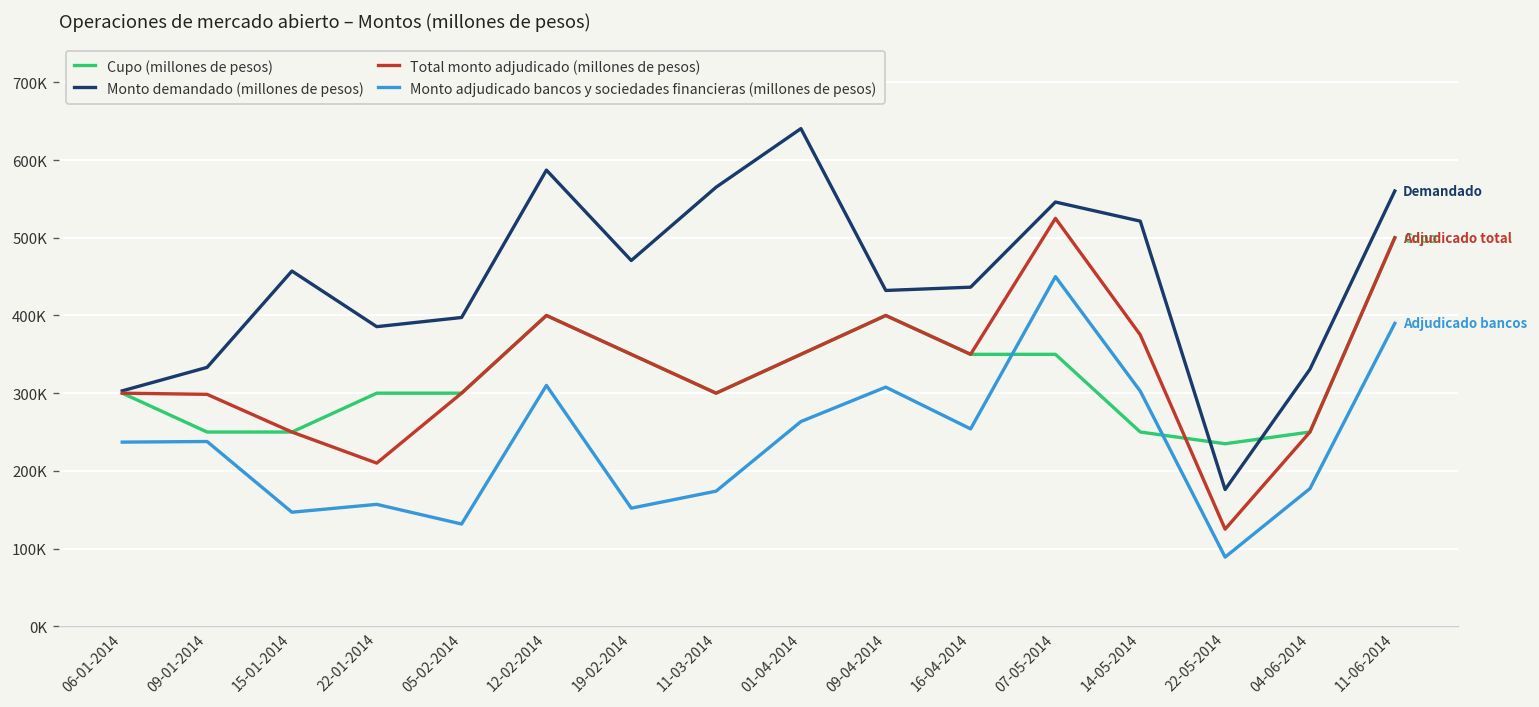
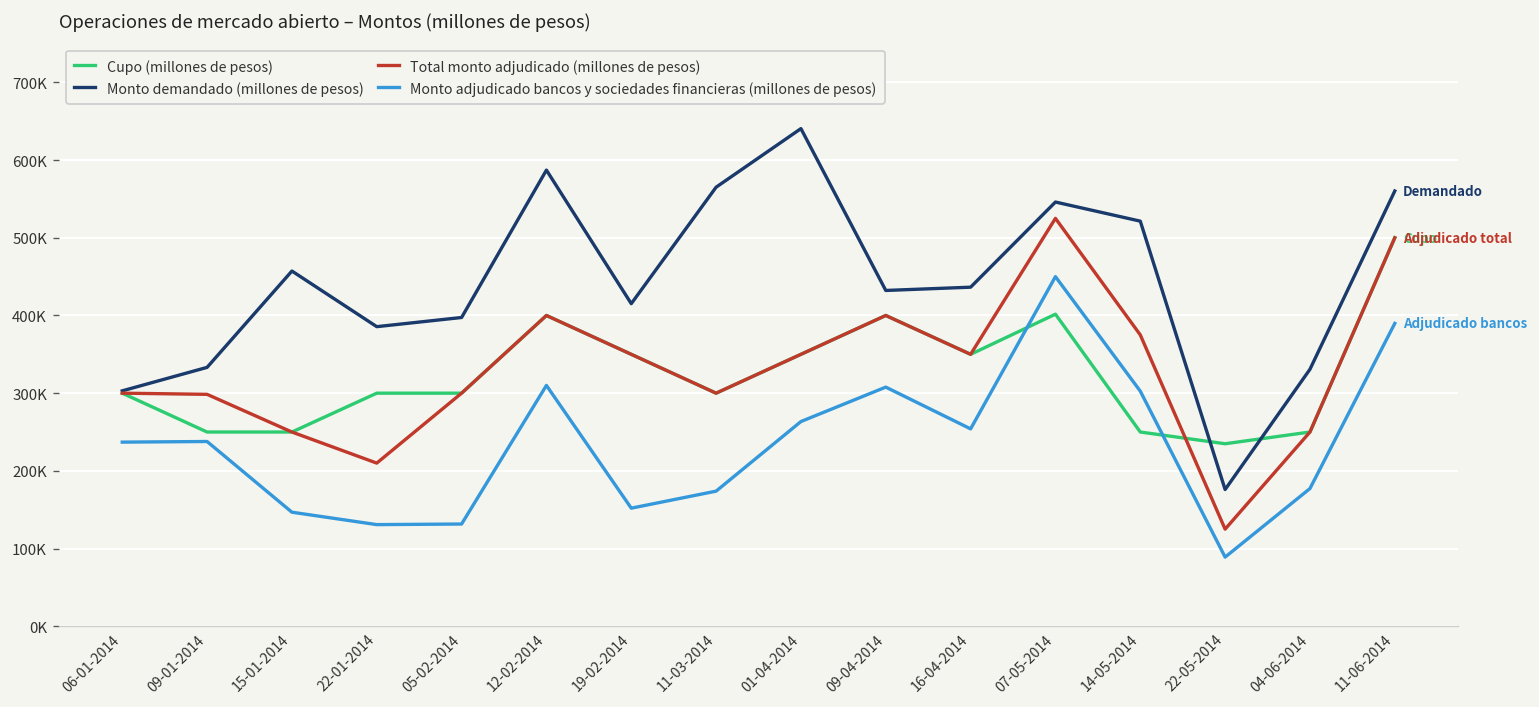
Monto adjudicado bancos y sociedades financieras (millones de pesos), 22-01-2014: 160000 -> 130000
Monto demandado (millones de pesos), 19-02-2014: 470000 -> 420000
Cupo (millones de pesos), 07-05-2014: 350000 -> 400000
